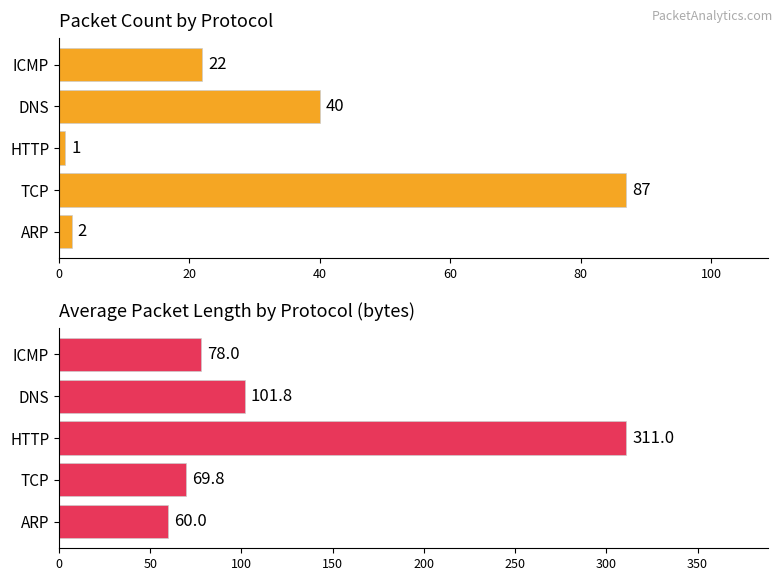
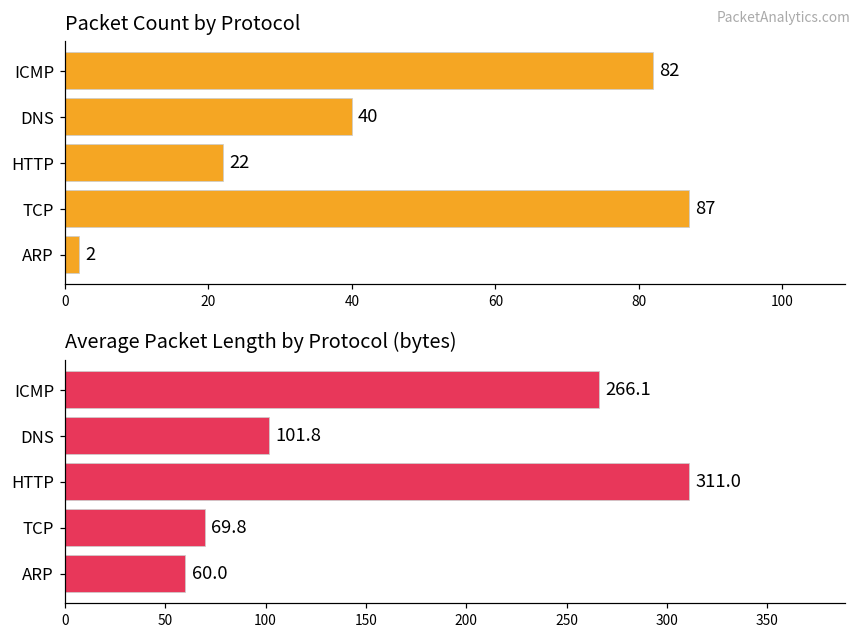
Packet Count by Protocol, ICMP: 22 -> 82
Packet Count by Protocol, HTTP: 1 -> 22
Average Packet Length by Protocol (bytes), ICMP: 78.0 -> 266.1
